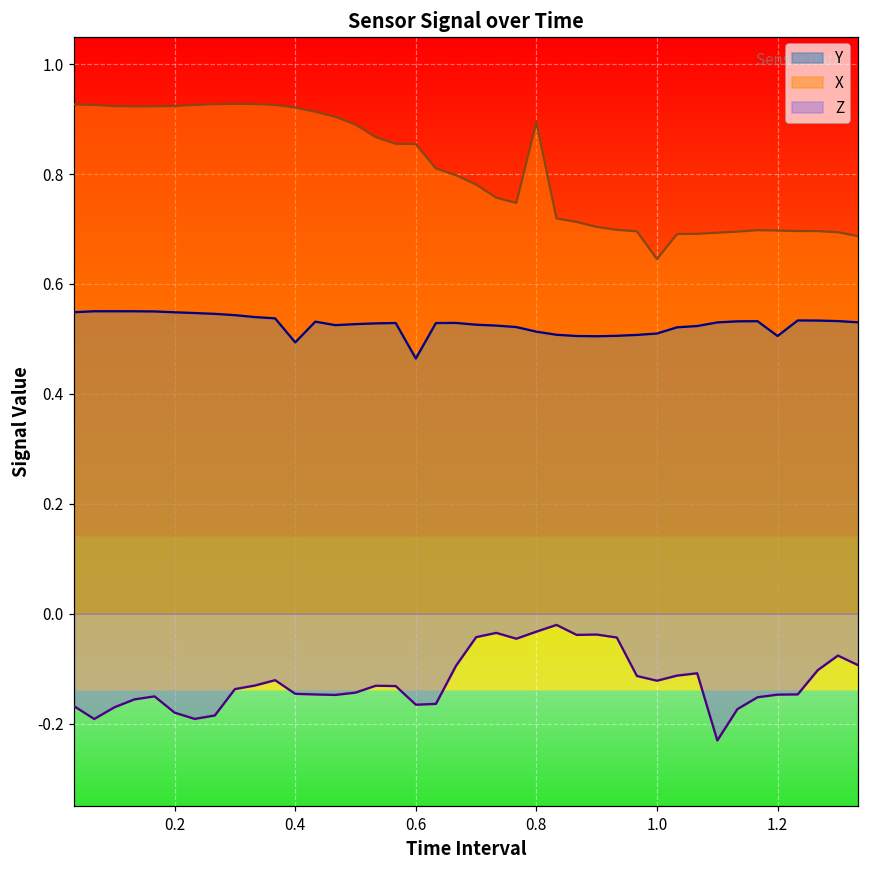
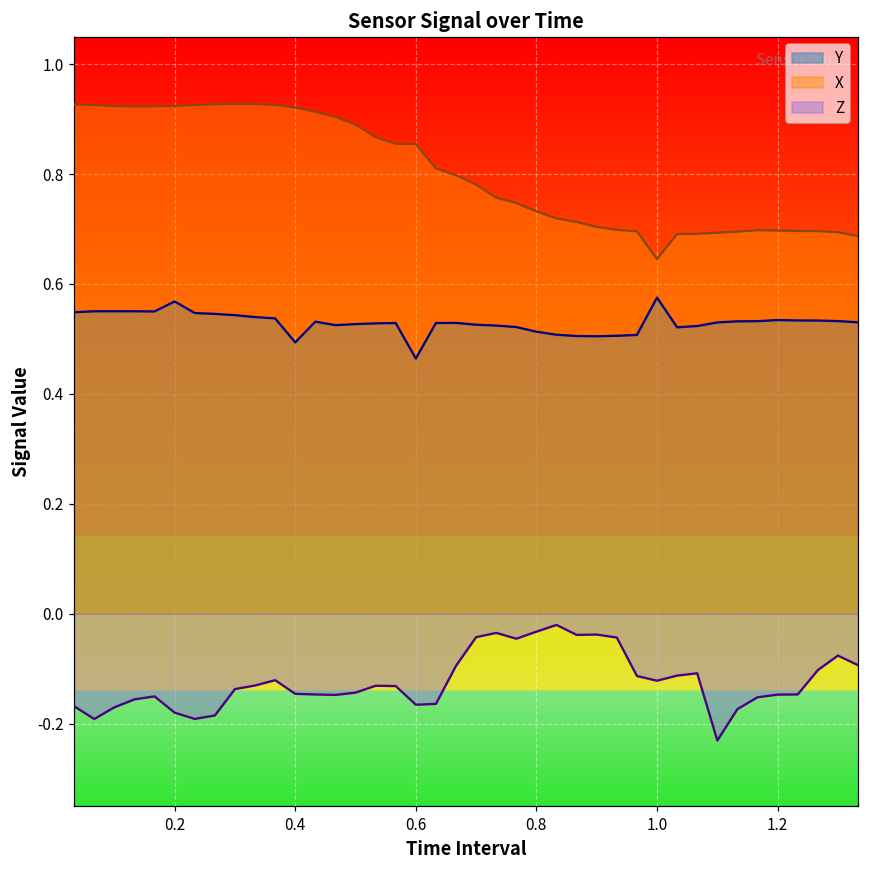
Y, 0.2: 0.55 -> 0.57
X, 0.8: 0.89 -> 0.73
Y, 1.0: 0.51 -> 0.58
Y, 1.2: 0.51 -> 0.53
